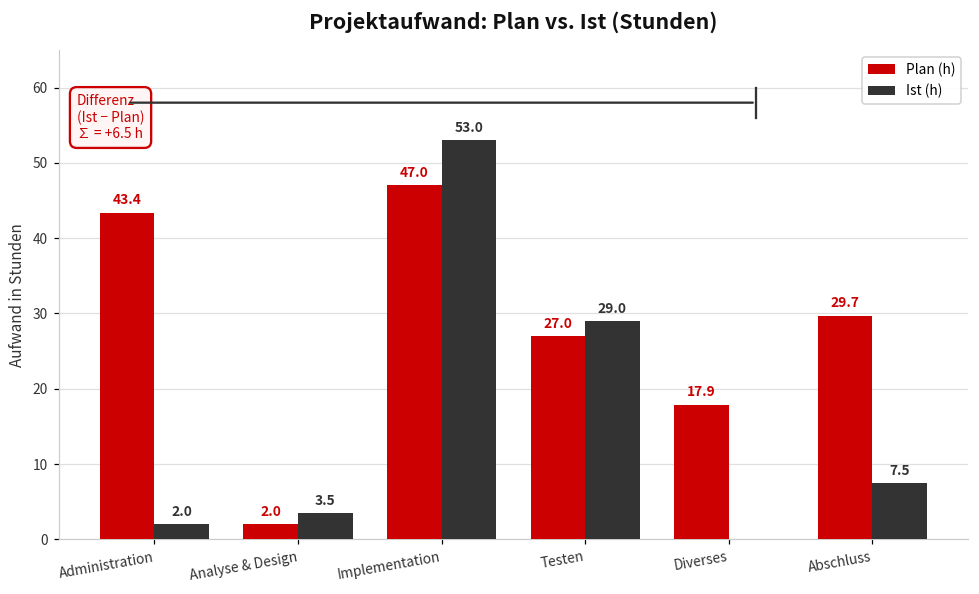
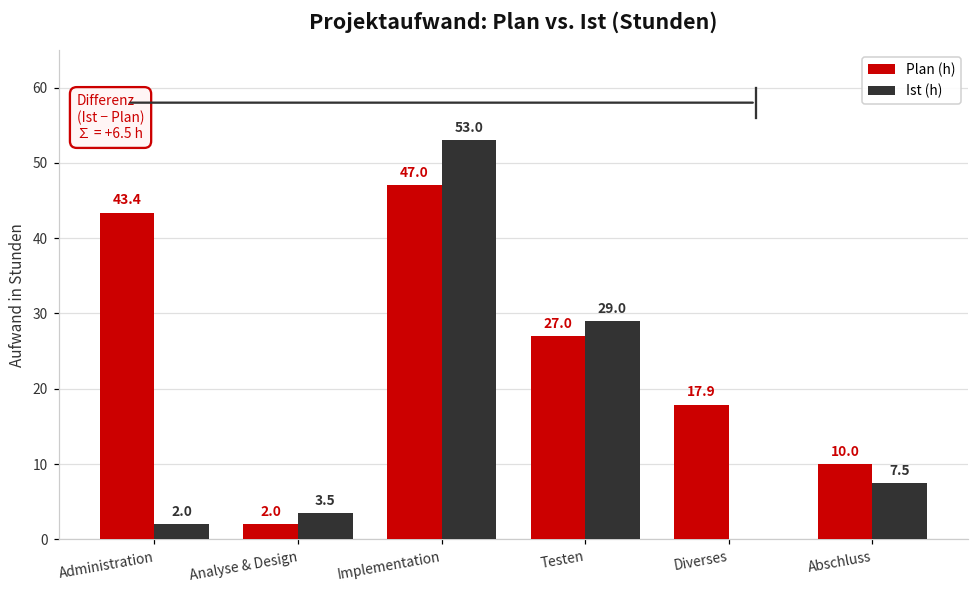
Plan (h), Abschluss: 29.7 -> 10.0
